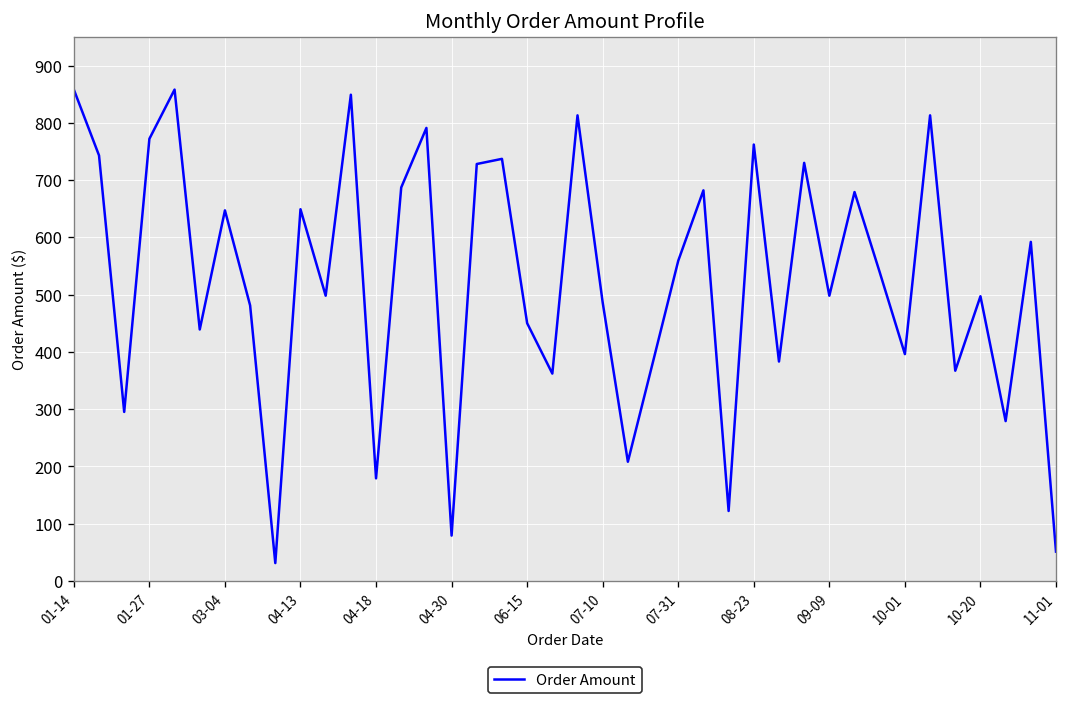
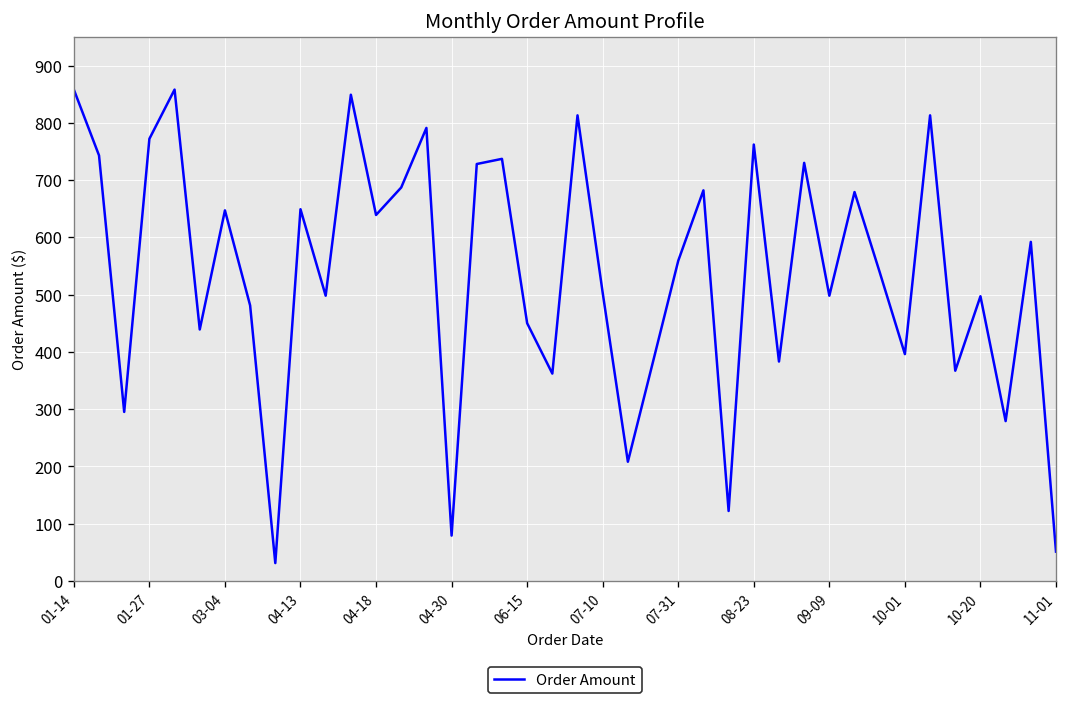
04-18: 180 -> 640
07-10: 490 -> 500
